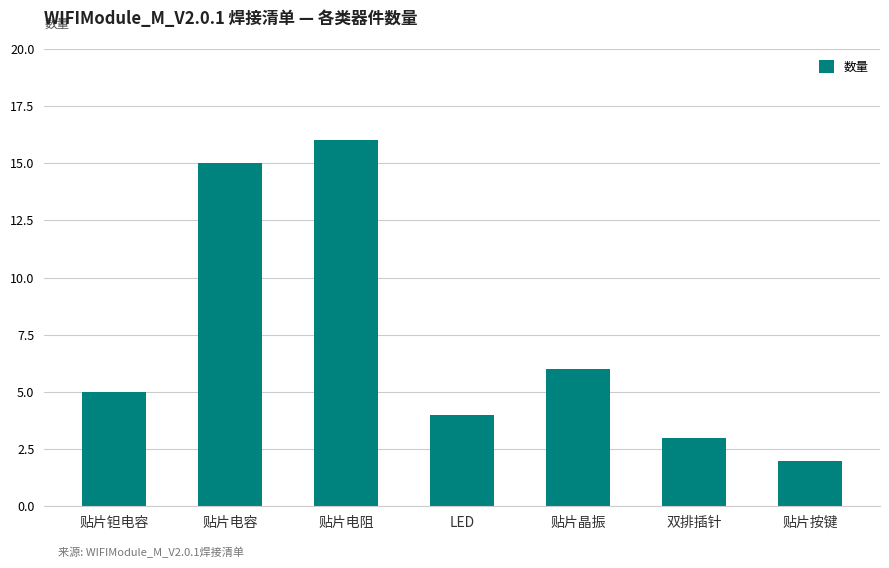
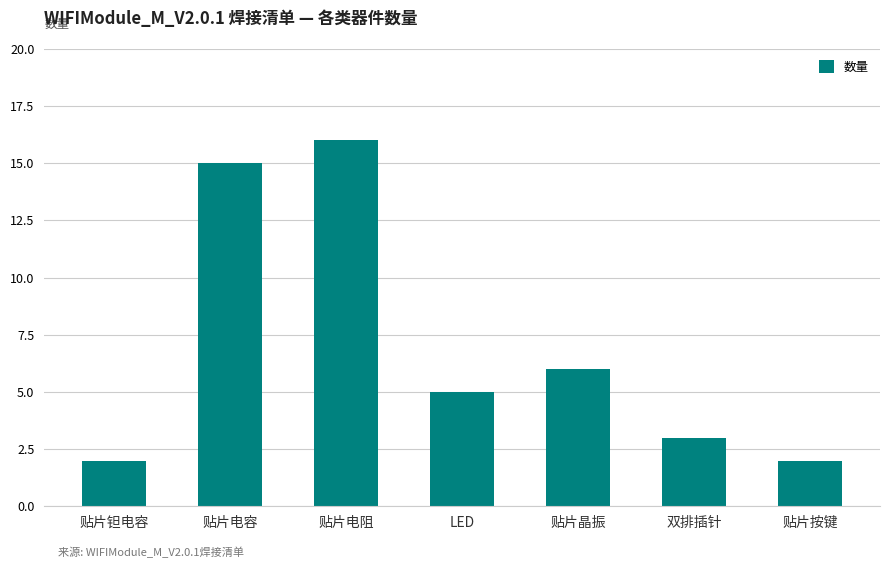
贴片钽电容: 5 -> 2
LED: 4 -> 5
